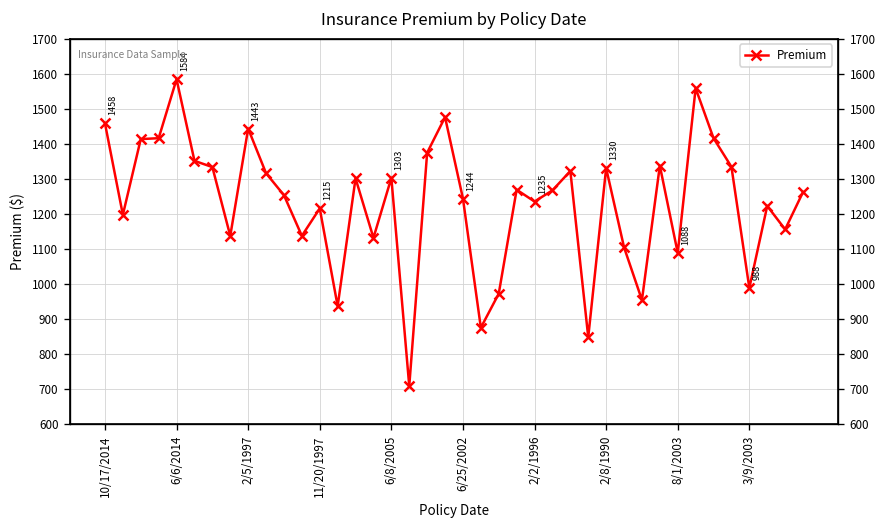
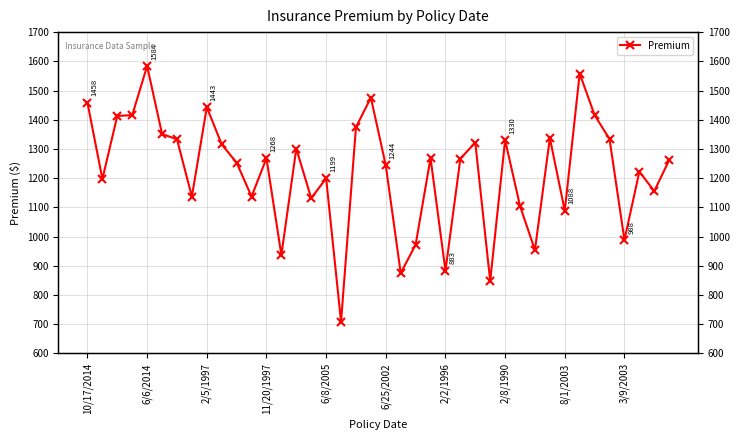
11/20/1997: 1215 -> 1268
6/8/2005: 1303 -> 1199
2/2/1996: 1235 -> 883
